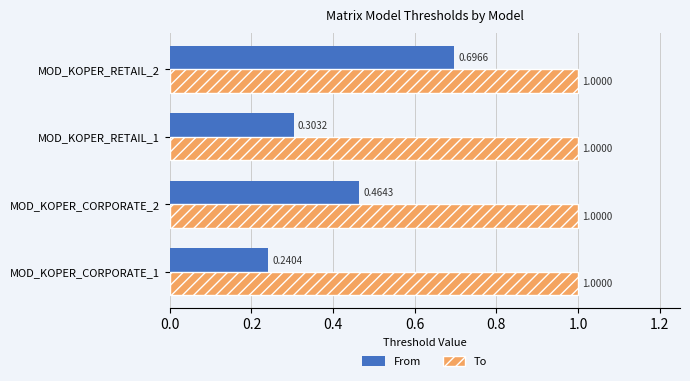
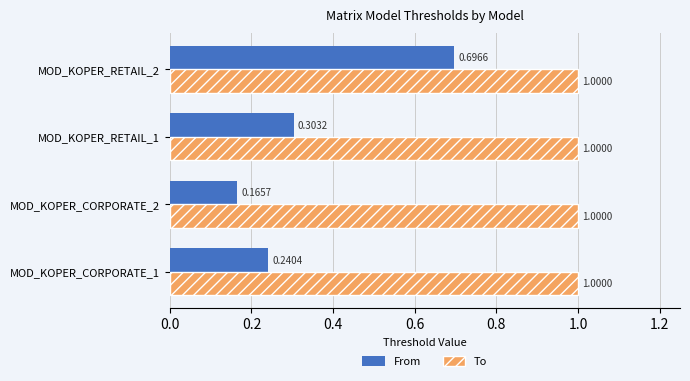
From, MOD_KOPER_CORPORATE_2: 0.4643 -> 0.1657
